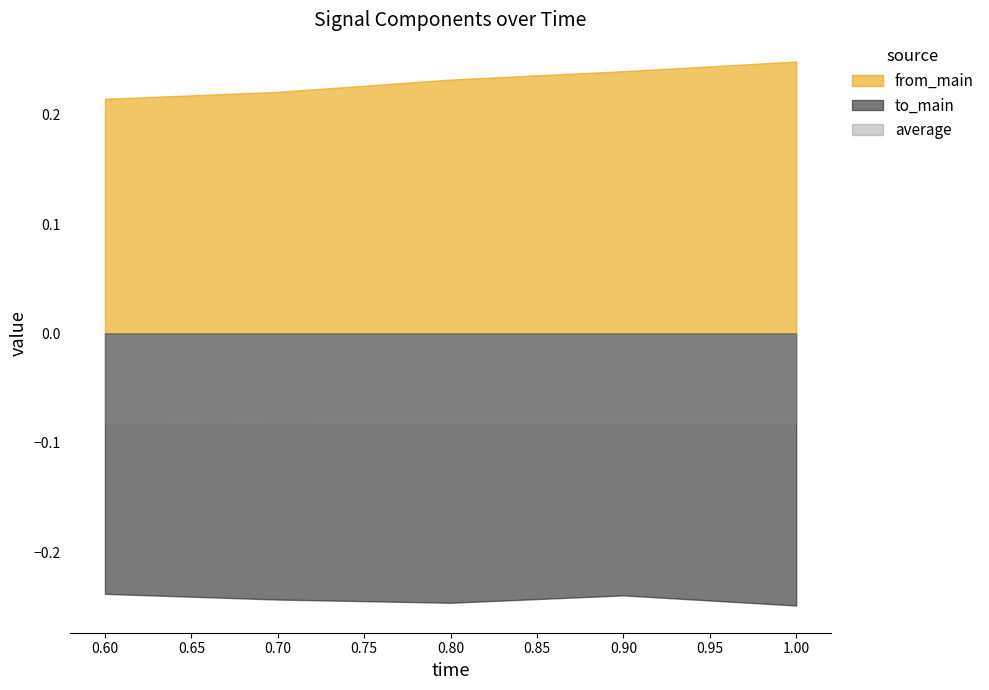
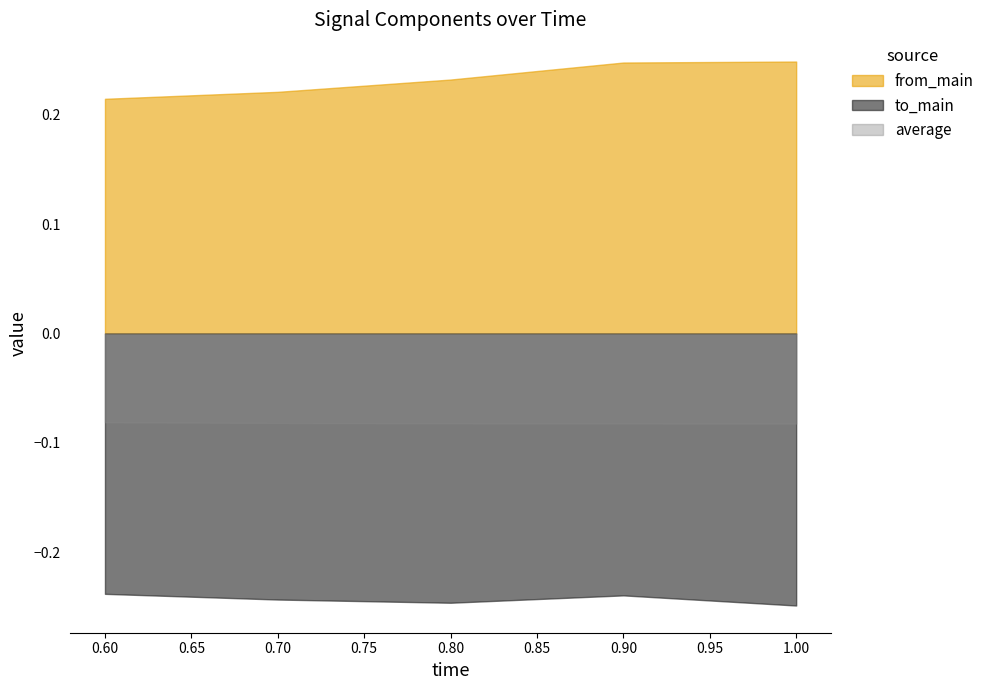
from_main, 0.90: 0.240 -> 0.248
